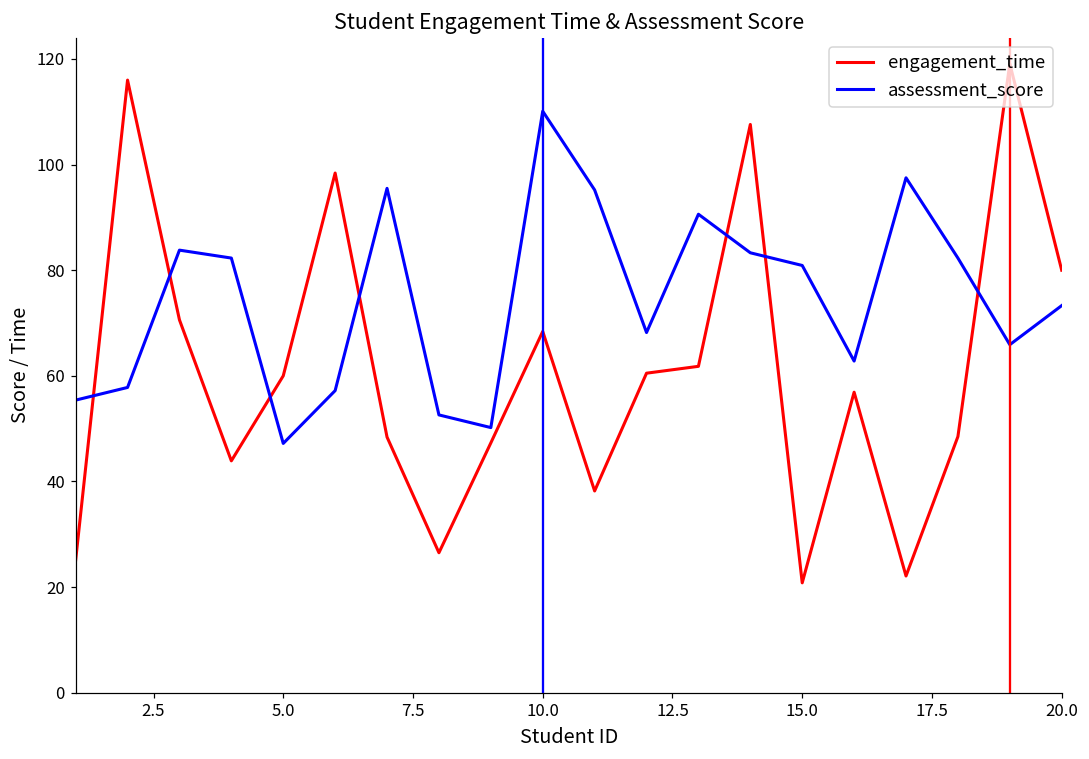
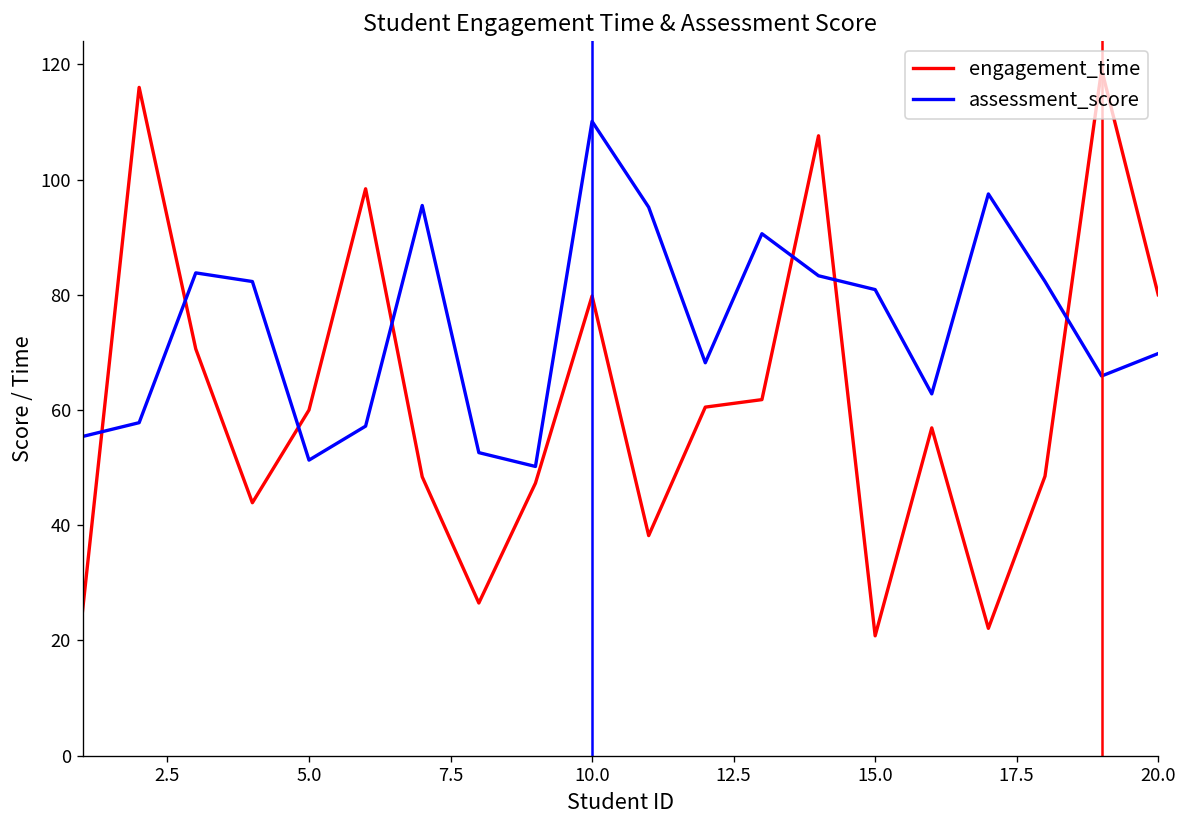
assessment_score, 5.0: 47 -> 51
engagement_time, 10.0: 68 -> 80
assessment_score, 20.0: 73 -> 70
